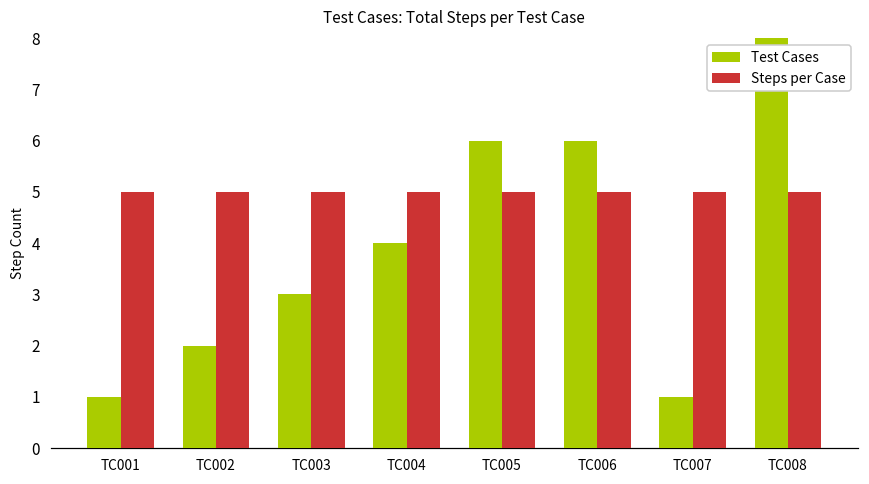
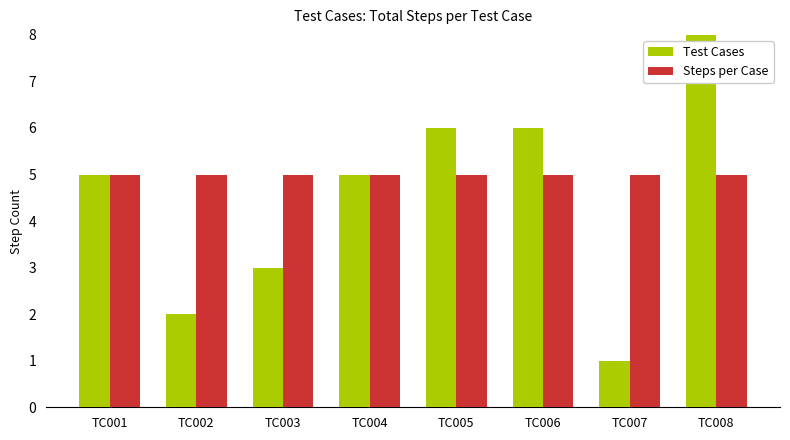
Test Cases, TC001: 1 -> 5
Test Cases, TC004: 4 -> 5
